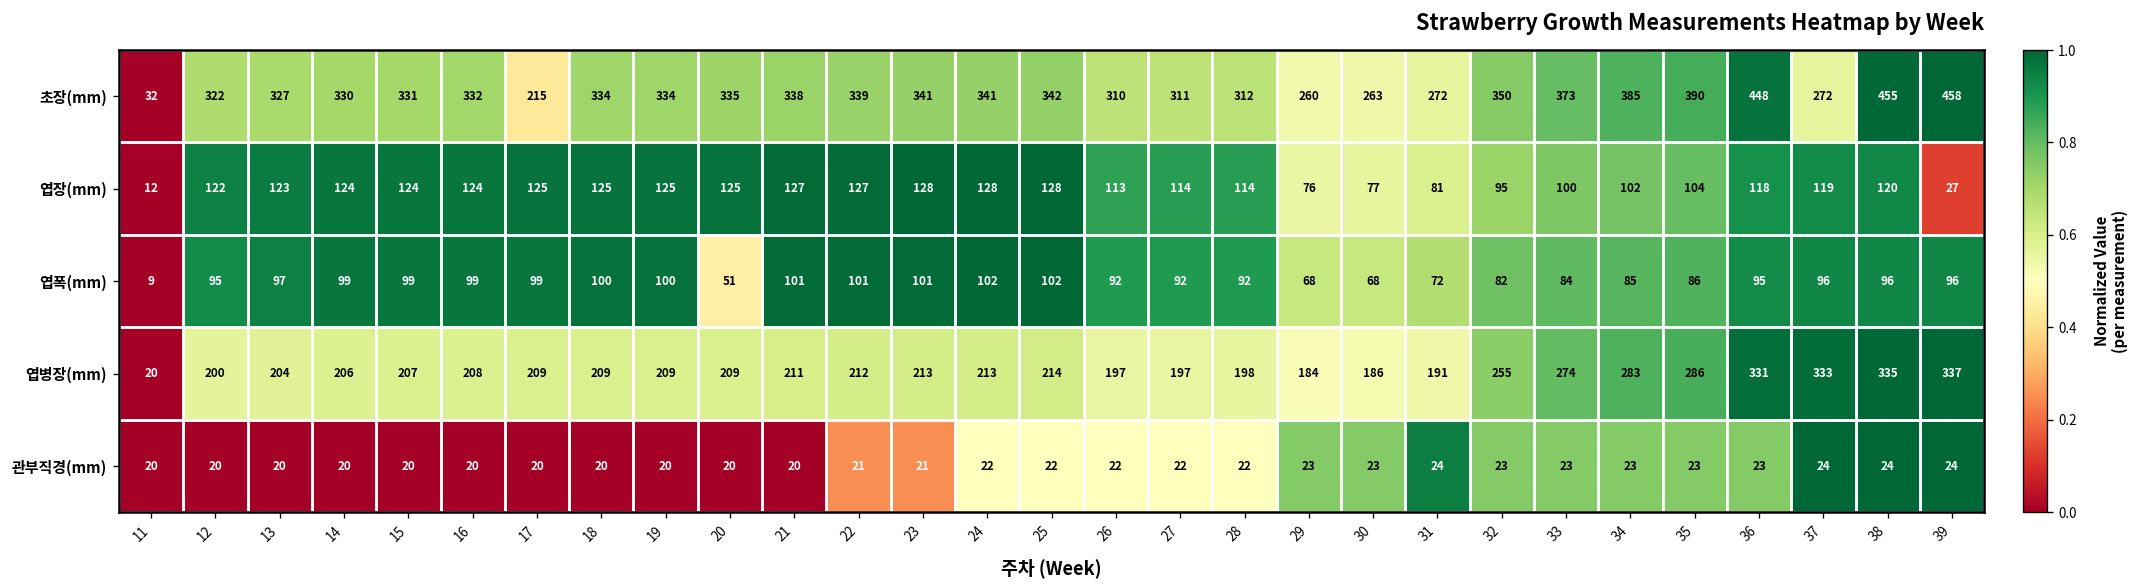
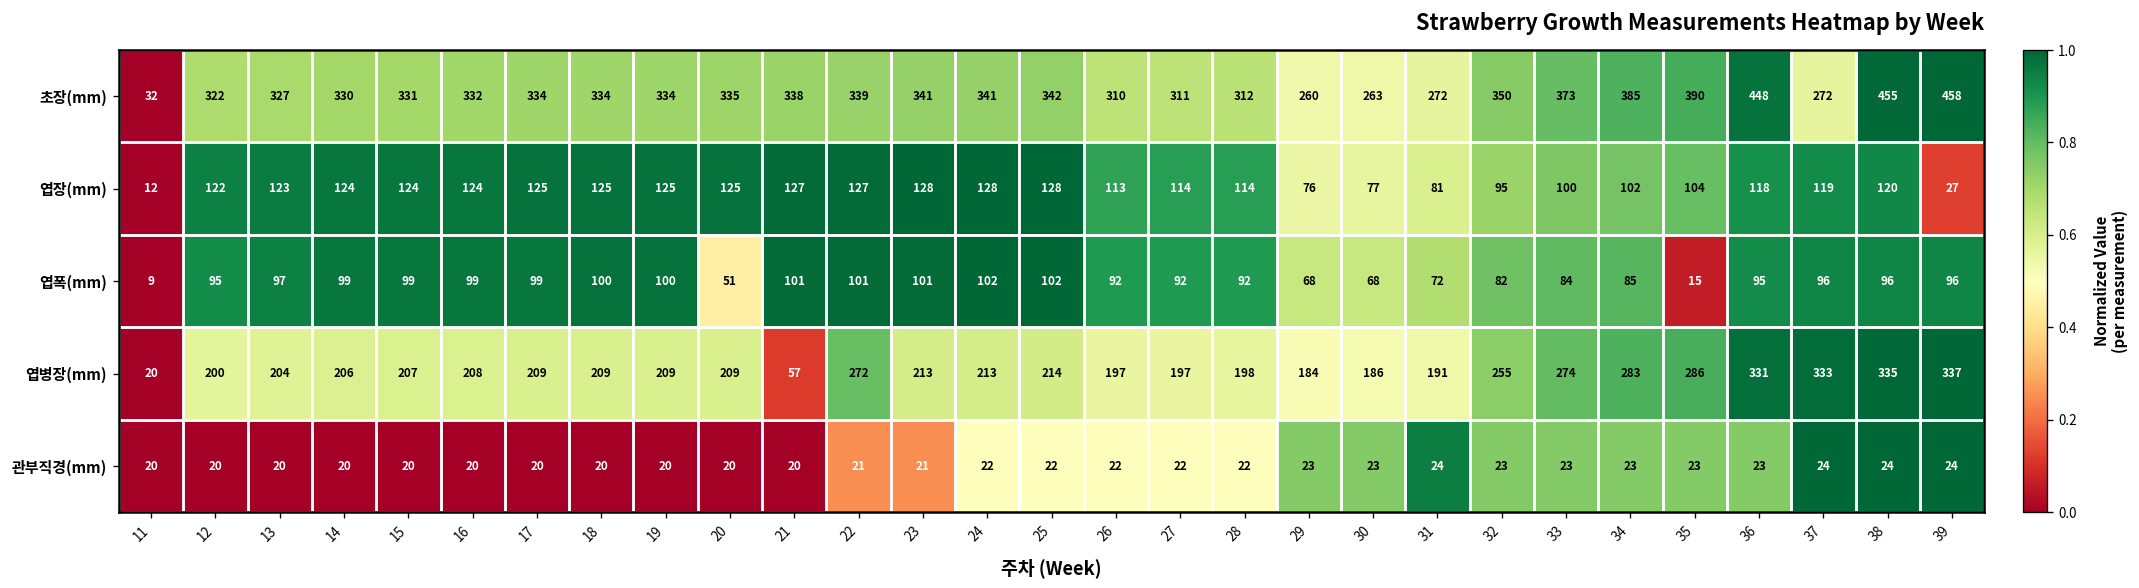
초장(mm), 17: 215 -> 334
엽폭(mm), 35: 86 -> 15
엽병장(mm), 21: 211 -> 57
엽병장(mm), 22: 212 -> 272
